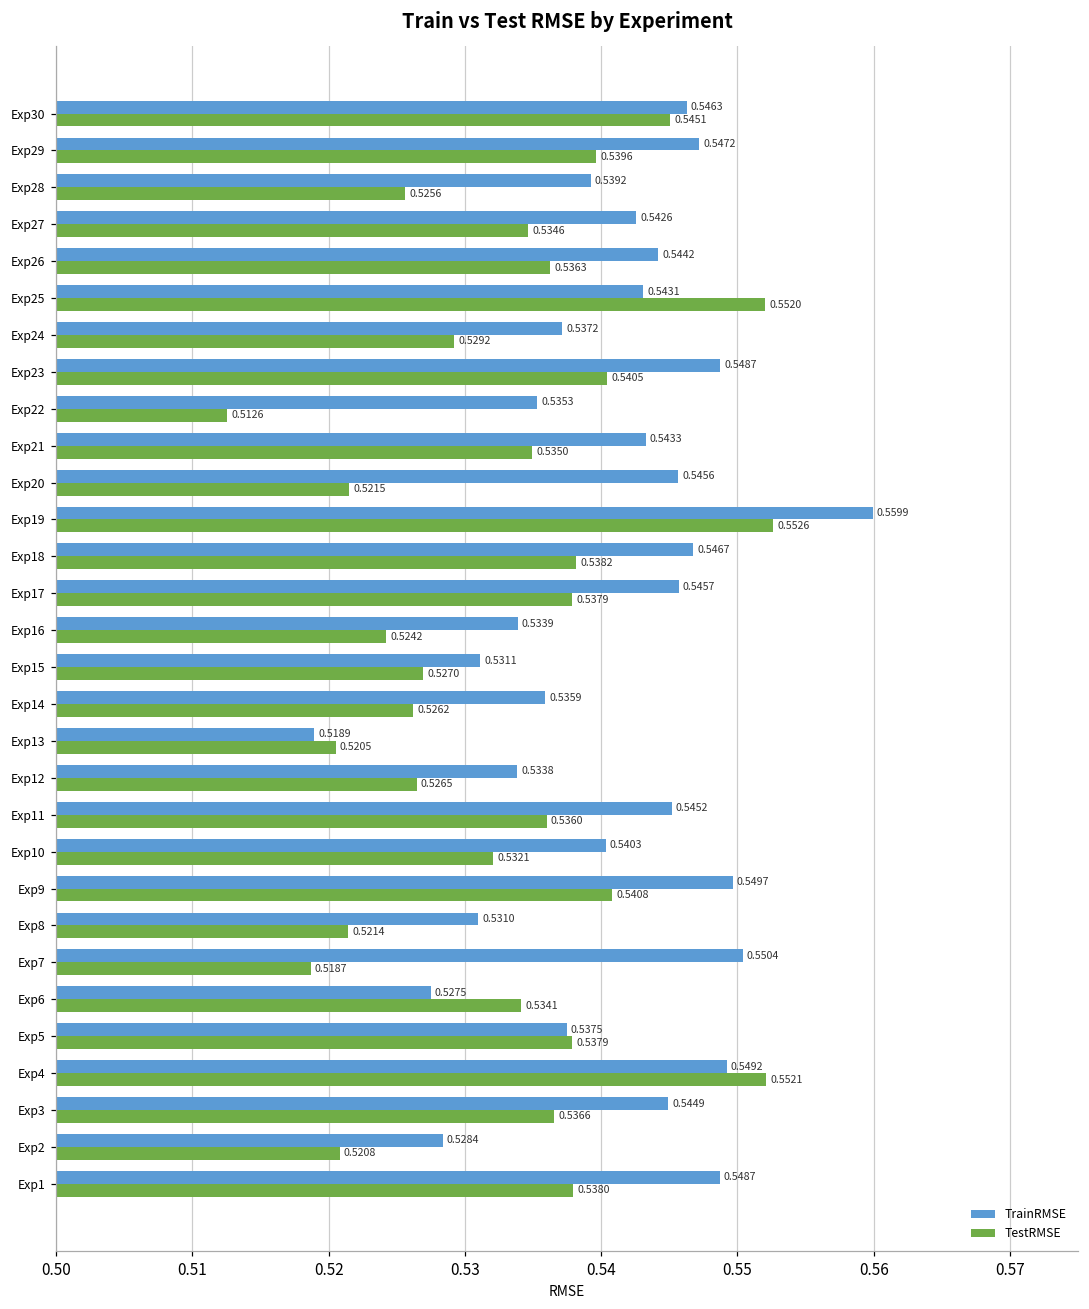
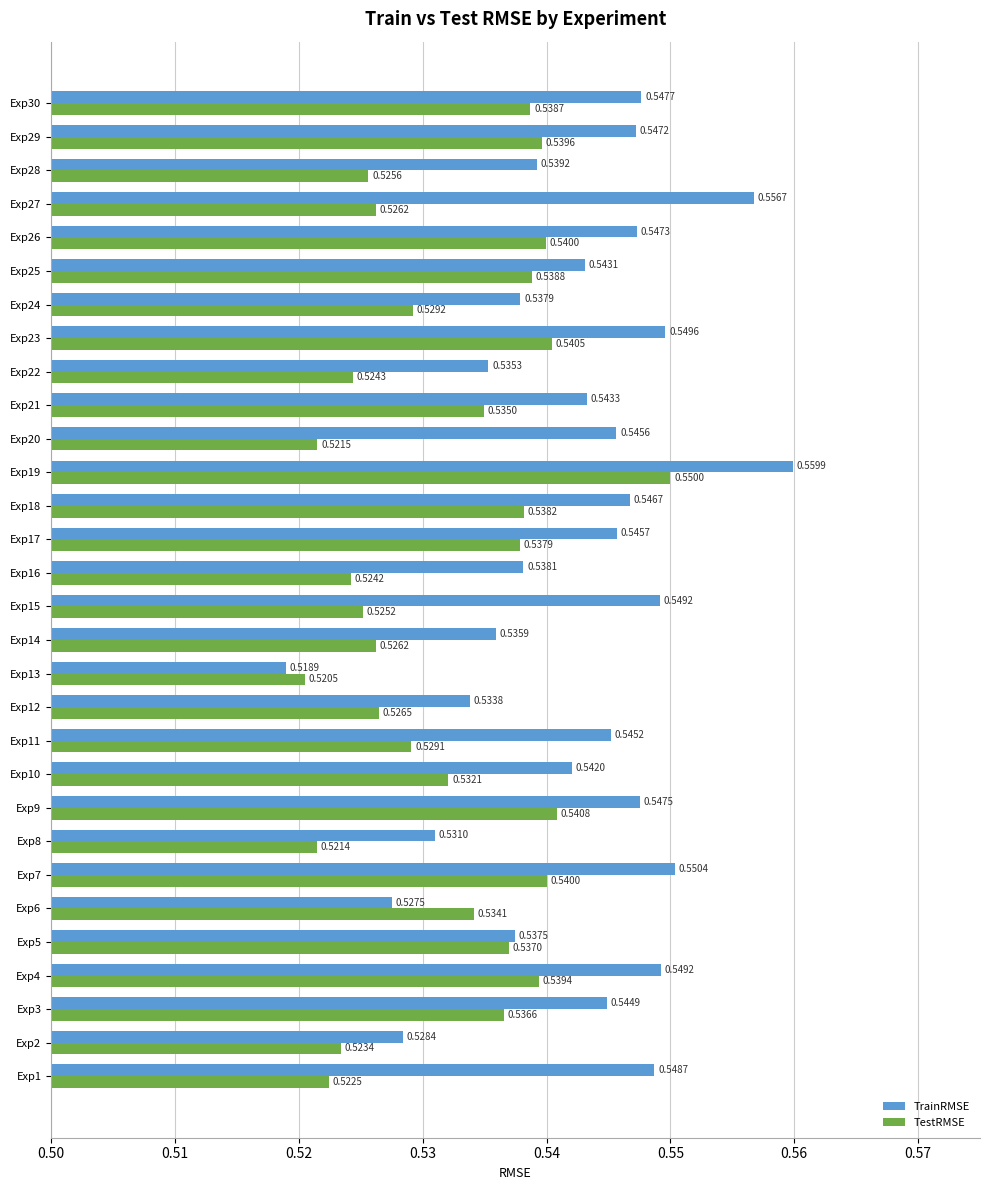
TrainRMSE, Exp30: 0.5463 -> 0.5477
TestRMSE, Exp30: 0.5451 -> 0.5387
TrainRMSE, Exp27: 0.5426 -> 0.5567
TestRMSE, Exp27: 0.5346 -> 0.5262
TrainRMSE, Exp26: 0.5442 -> 0.5473
TestRMSE, Exp26: 0.5363 -> 0.5400
TestRMSE, Exp25: 0.5520 -> 0.5388
TrainRMSE, Exp24: 0.5372 -> 0.5379
TrainRMSE, Exp23: 0.5487 -> 0.5496
TestRMSE, Exp22: 0.5126 -> 0.5243
TestRMSE, Exp19: 0.5526 -> 0.5500
TrainRMSE, Exp16: 0.5339 -> 0.5381
TrainRMSE, Exp15: 0.5311 -> 0.5492
TestRMSE, Exp15: 0.5270 -> 0.5252
TestRMSE, Exp11: 0.5360 -> 0.5291
TrainRMSE, Exp10: 0.5403 -> 0.5420
TrainRMSE, Exp9: 0.5497 -> 0.5475
TestRMSE, Exp7: 0.5187 -> 0.5400
TestRMSE, Exp5: 0.5379 -> 0.5370
TestRMSE, Exp4: 0.5521 -> 0.5394
TestRMSE, Exp2: 0.5208 -> 0.5234
TestRMSE, Exp1: 0.5380 -> 0.5225
